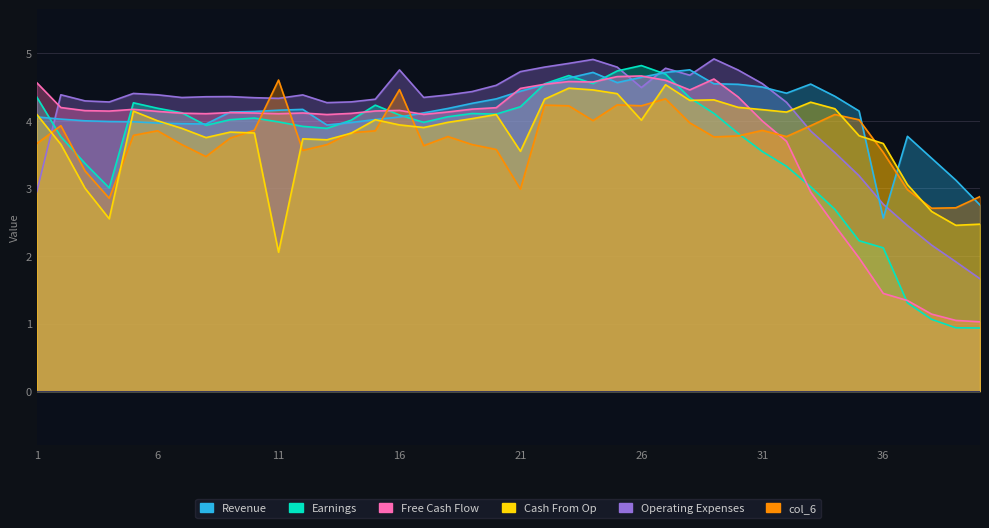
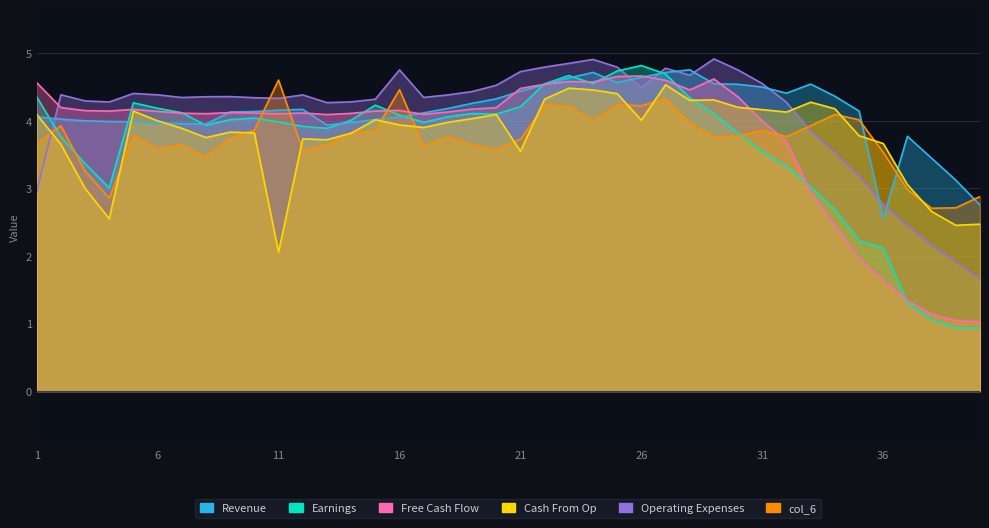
col_6, 6: 3.9 -> 3.6
col_6, 21: 3.0 -> 3.7
Free Cash Flow, 36: 1.4 -> 1.6
